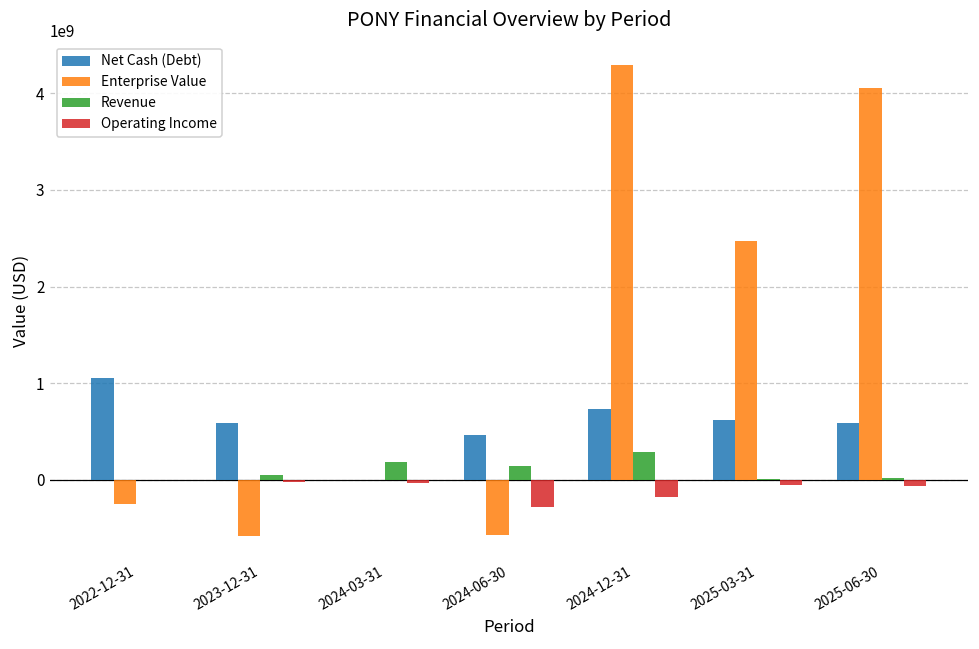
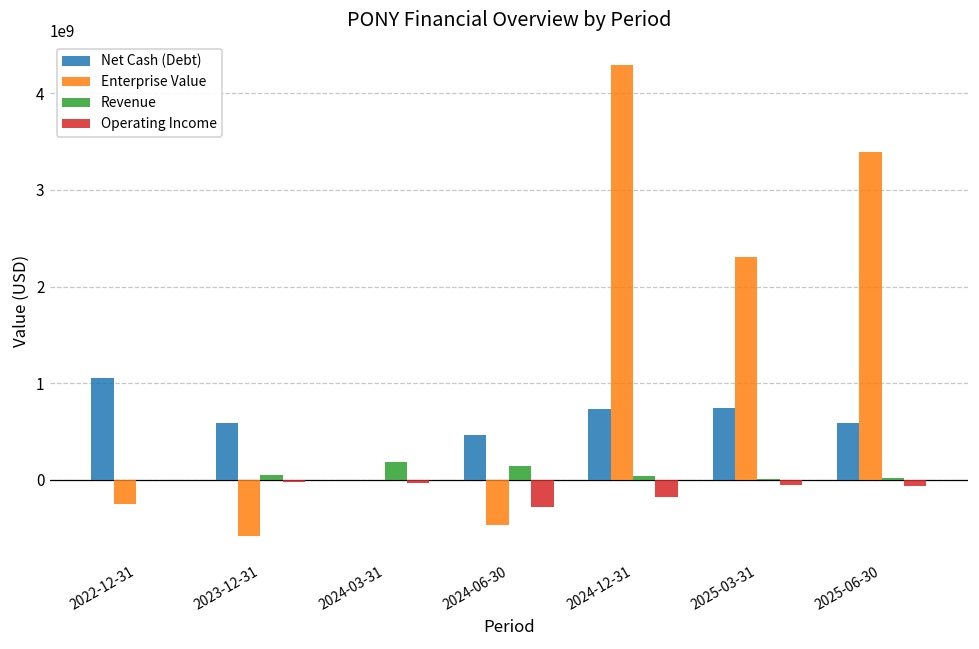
Enterprise Value, 2024-06-30: -600000000 -> -500000000
Revenue, 2024-12-31: 300000000 -> 0
Net Cash (Debt), 2025-03-31: 600000000 -> 700000000
Enterprise Value, 2025-03-31: 2500000000 -> 2300000000
Enterprise Value, 2025-06-30: 4100000000 -> 3400000000
